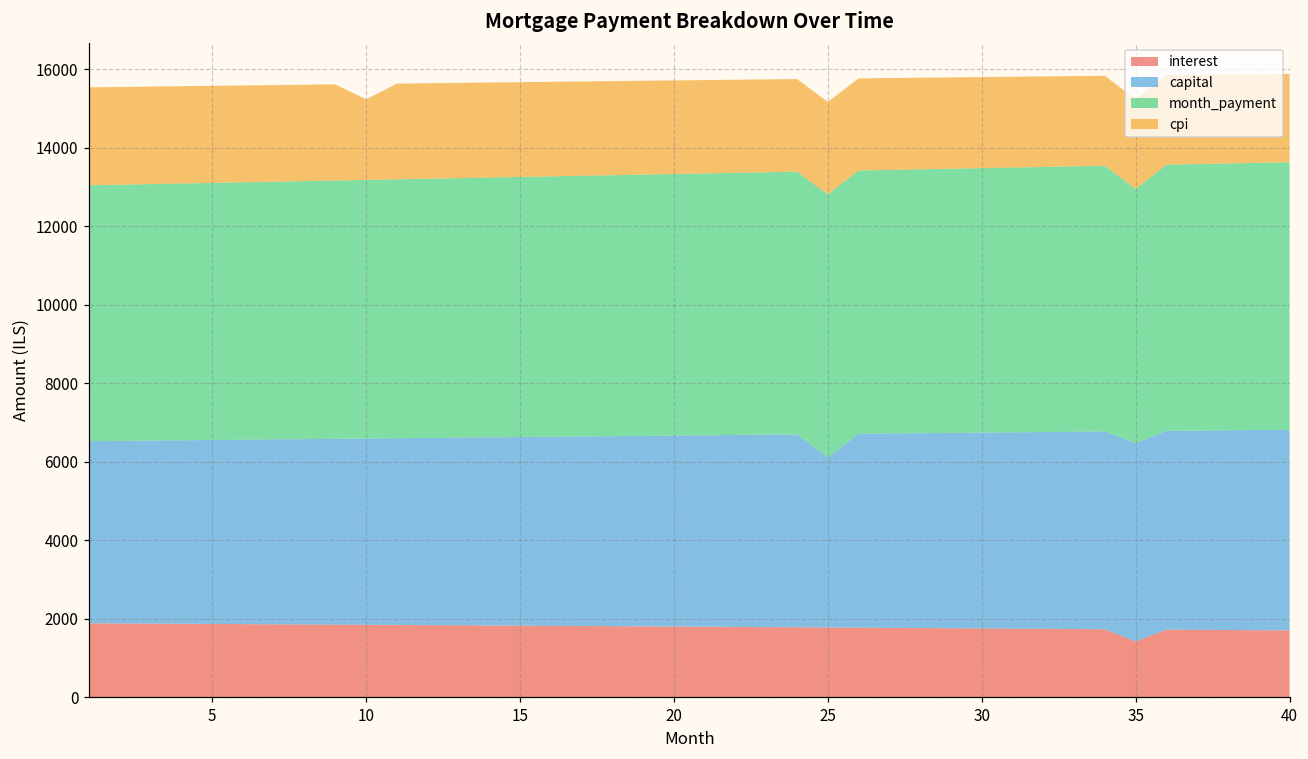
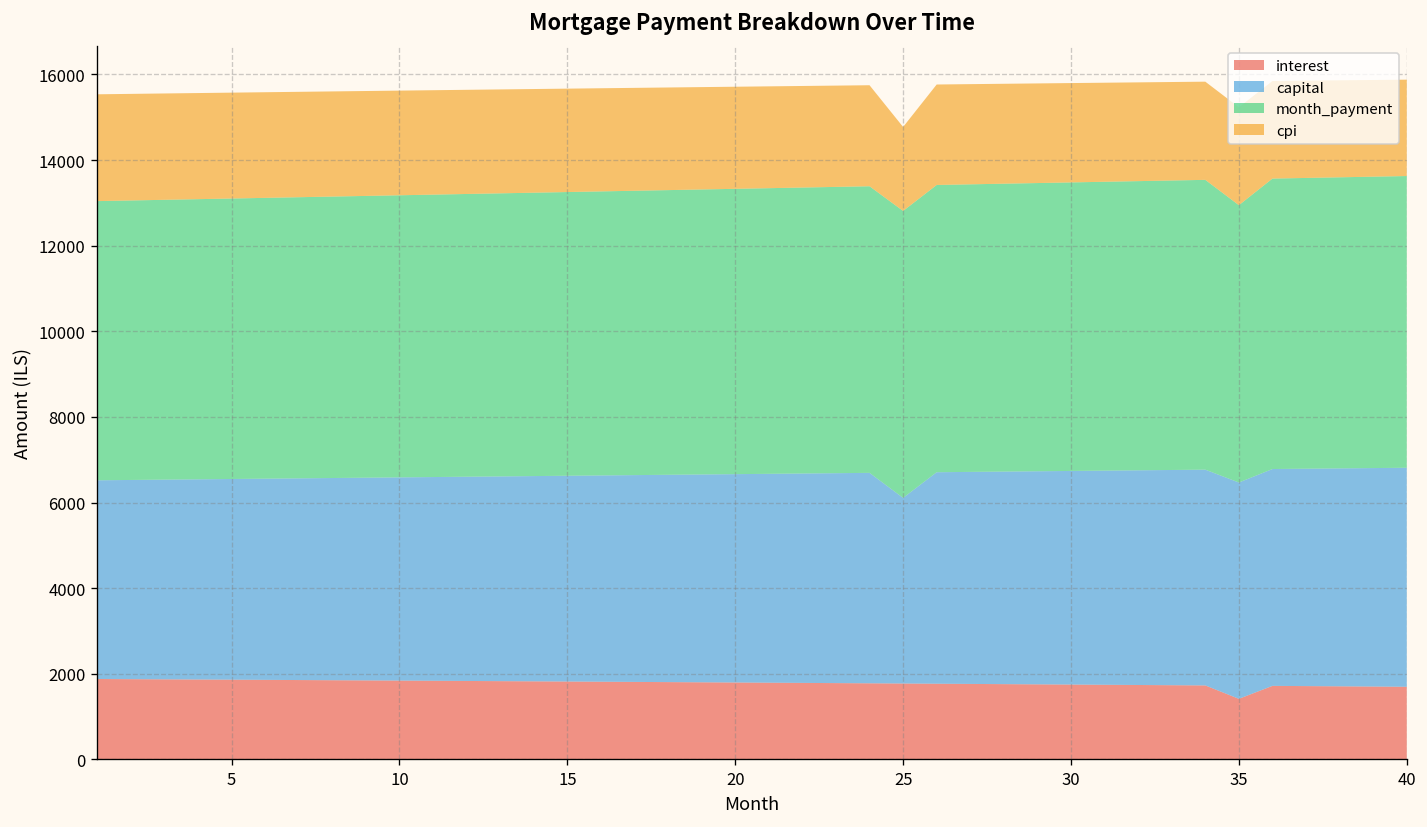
cpi, 10: 2100 -> 2400
cpi, 25: 2400 -> 2000
